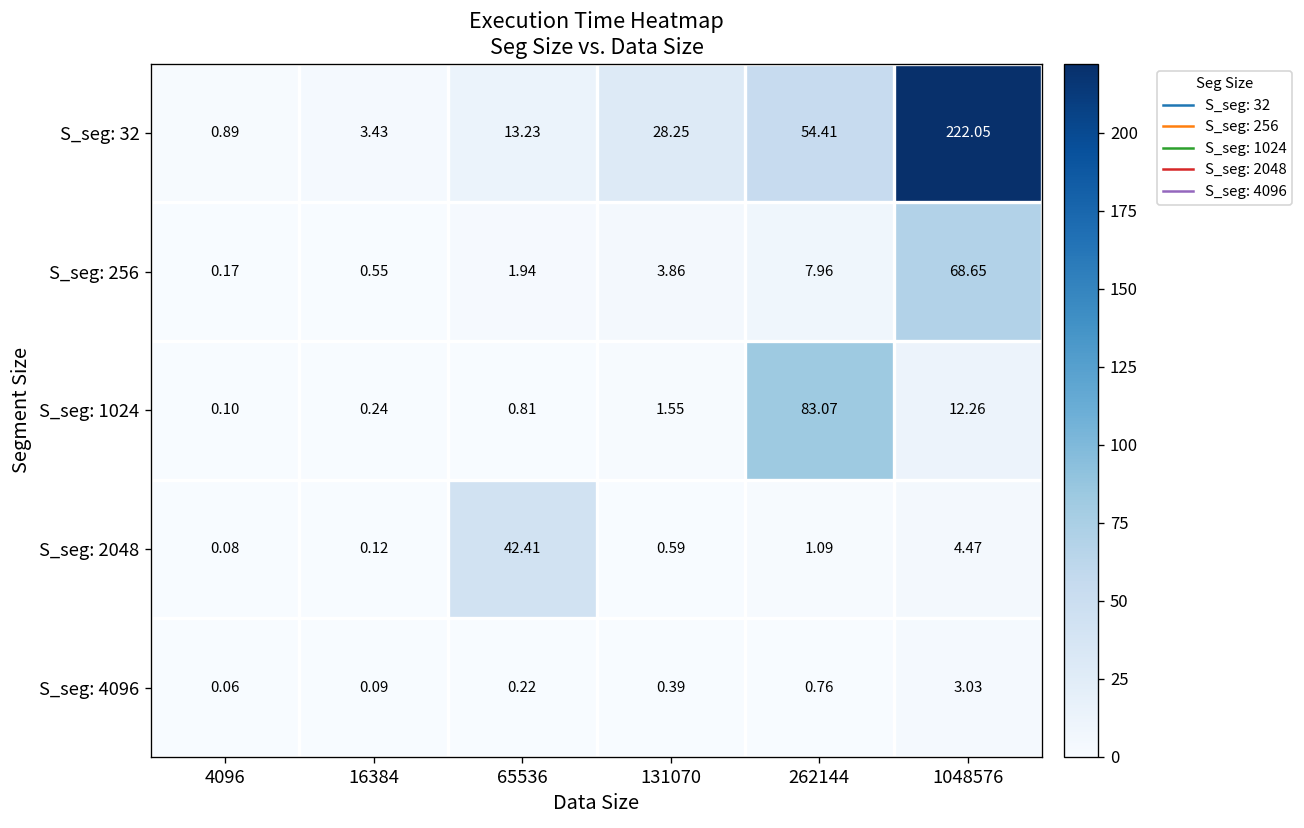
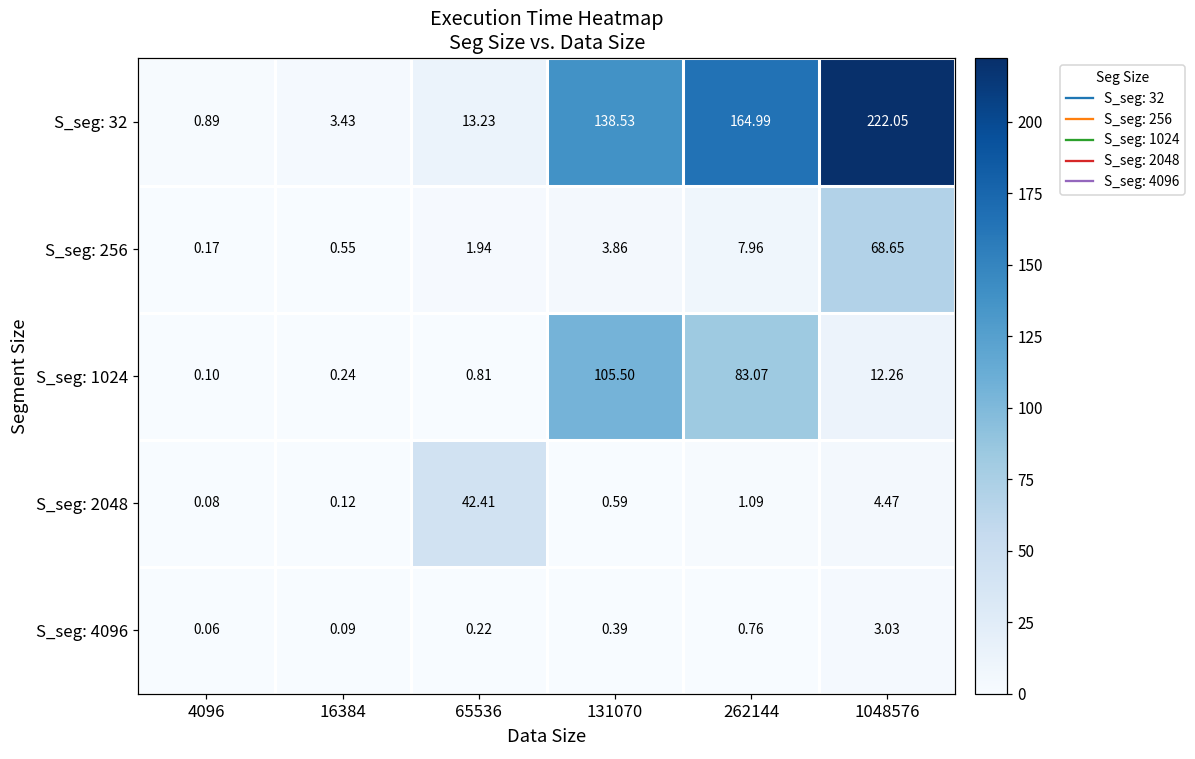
S_seg: 32, 131070: 28.25 -> 138.53
S_seg: 32, 262144: 54.41 -> 164.99
S_seg: 1024, 131070: 1.55 -> 105.50
